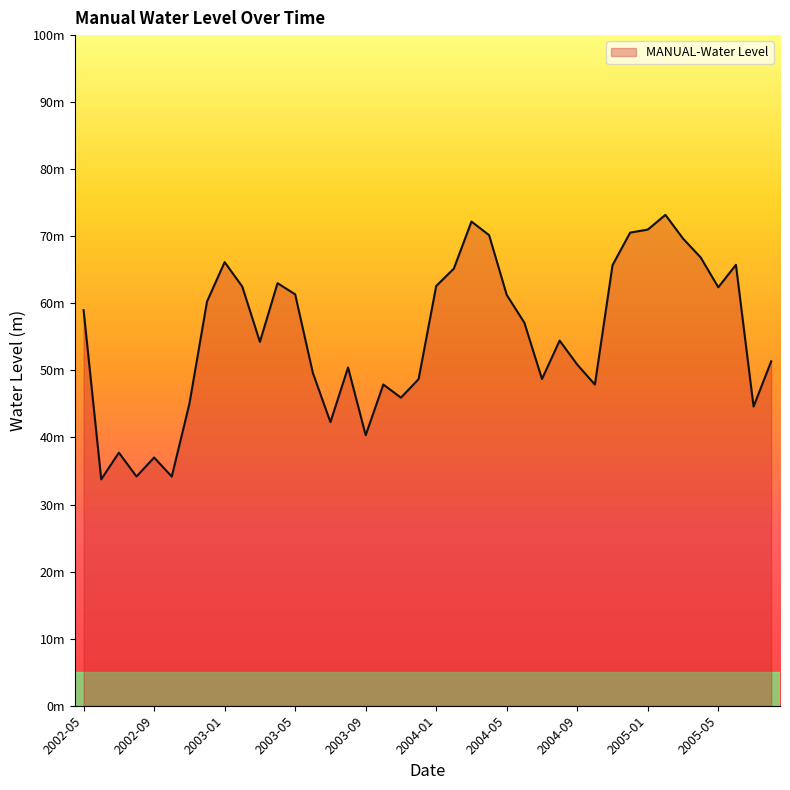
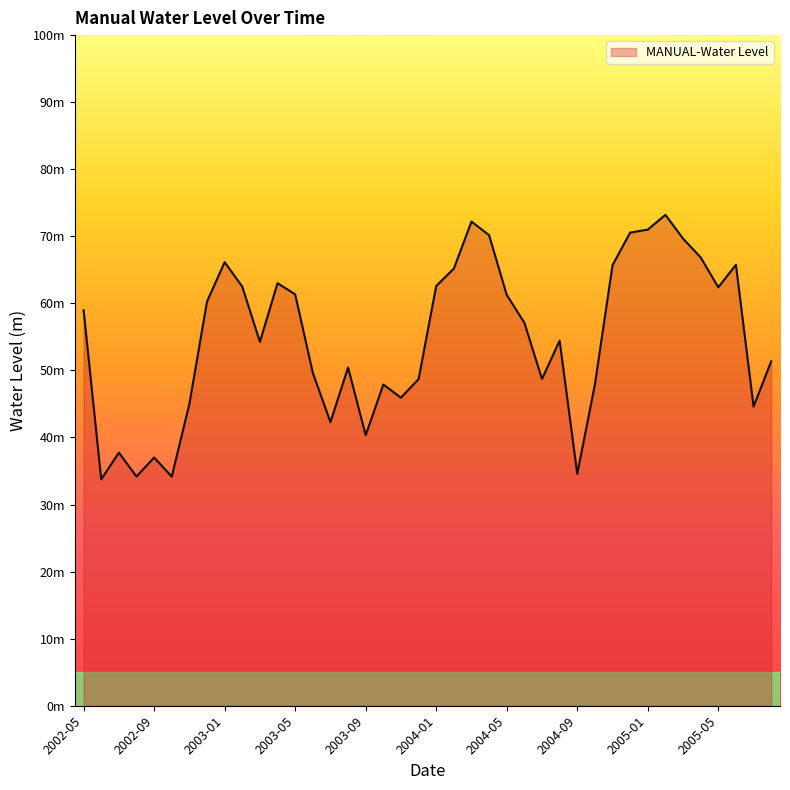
2004-09: 51m -> 35m
